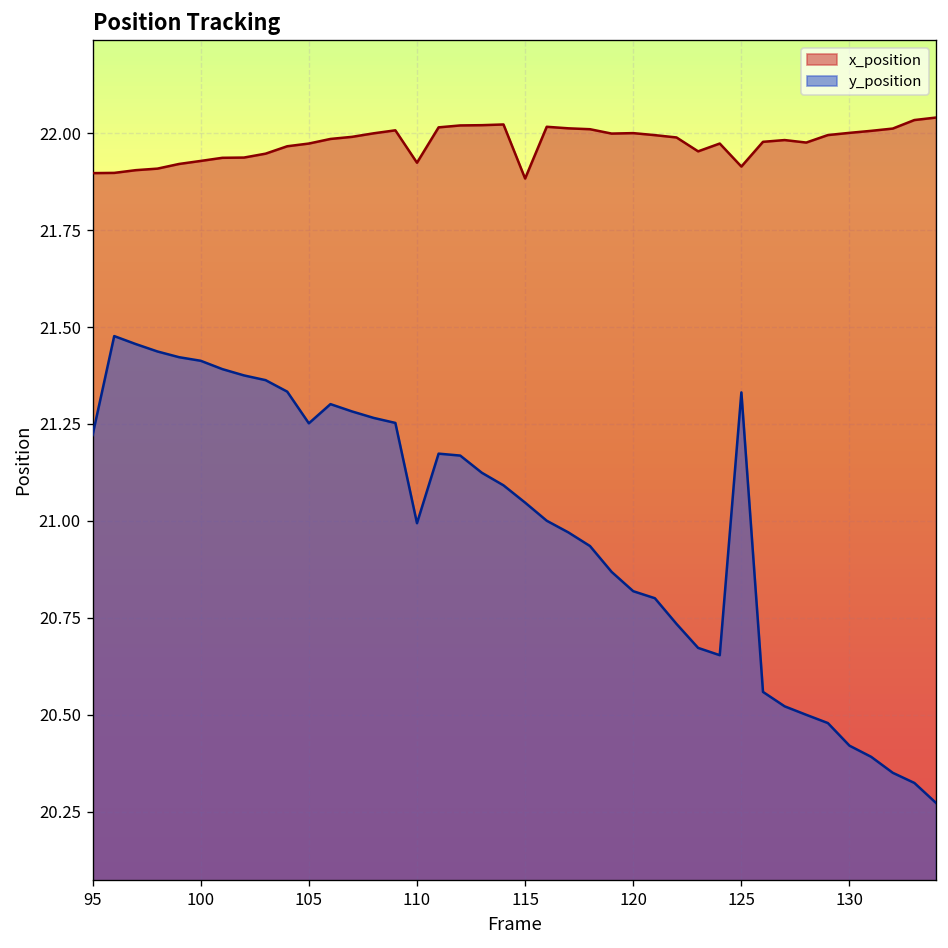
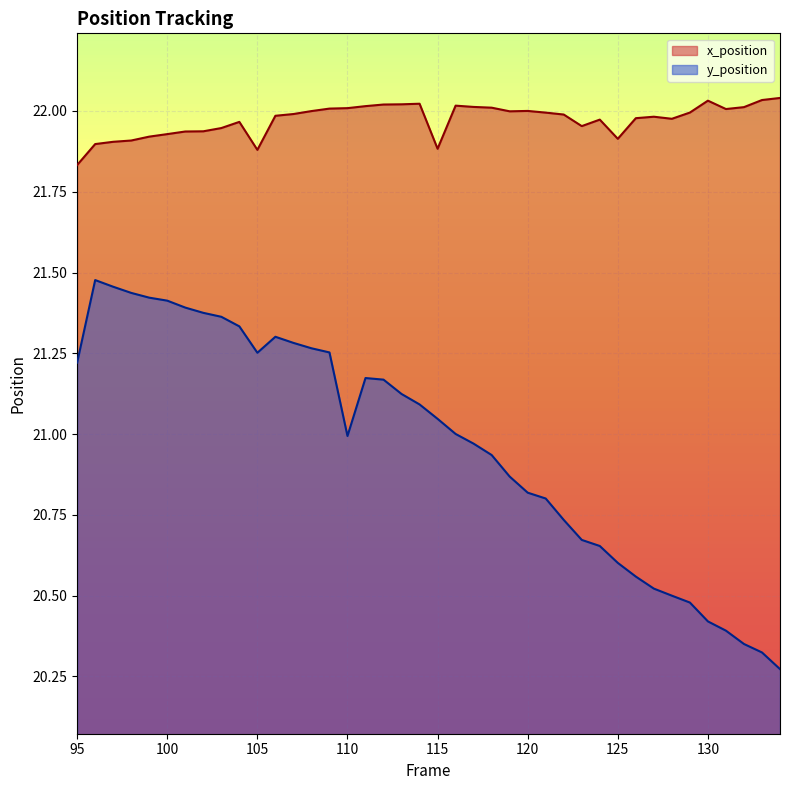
x_position, 95: 21.90 -> 21.83
x_position, 105: 21.97 -> 21.88
x_position, 110: 21.92 -> 22.01
y_position, 125: 21.33 -> 20.60
x_position, 130: 22.00 -> 22.03
